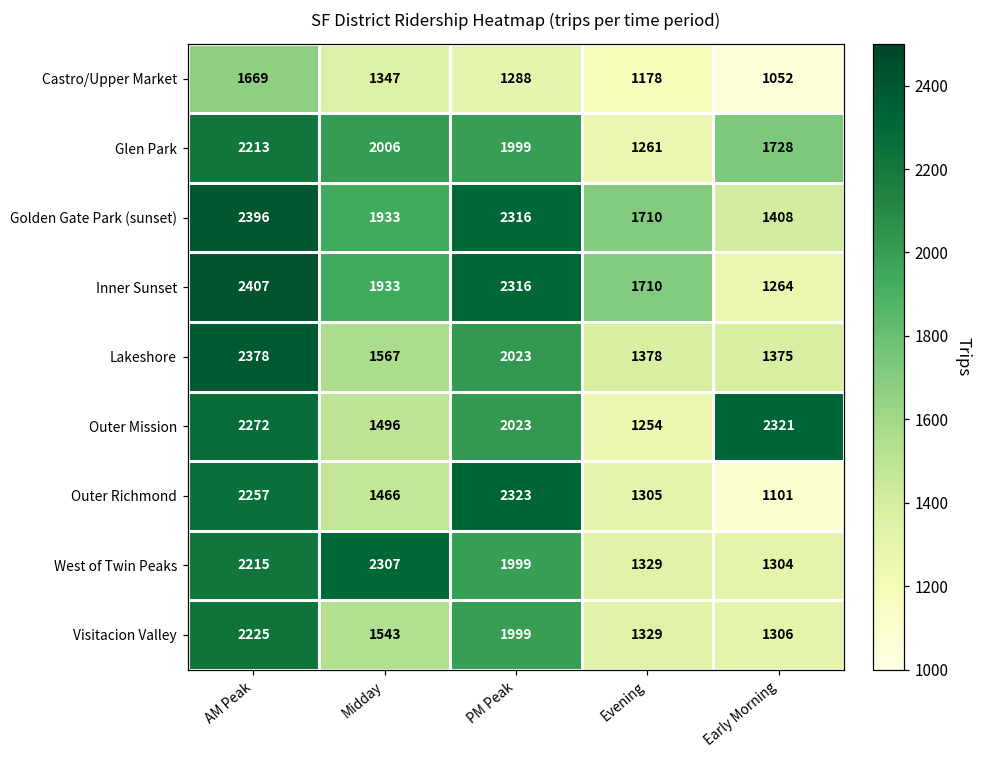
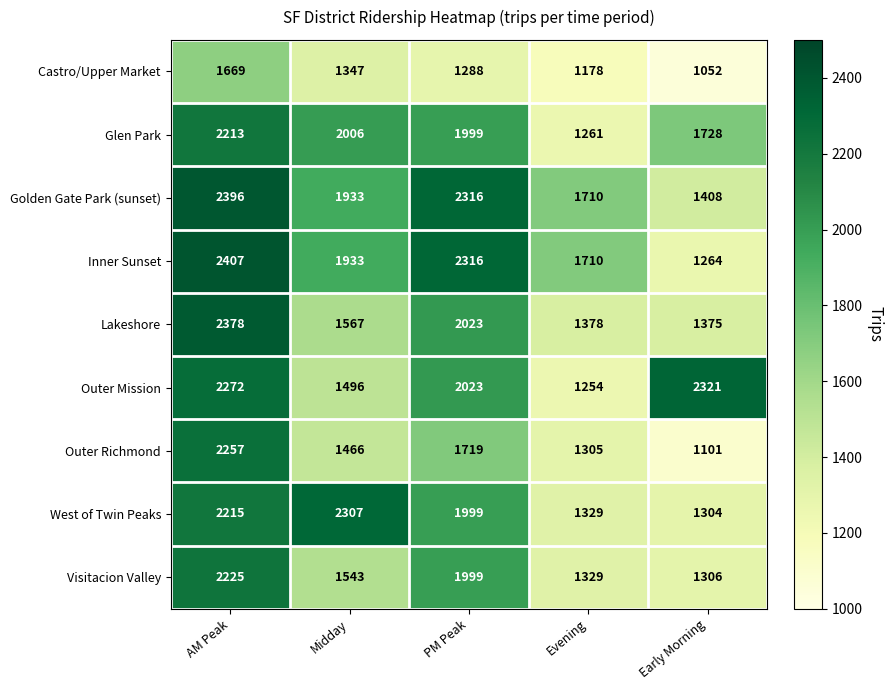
Outer Richmond, PM Peak: 2323 -> 1719
